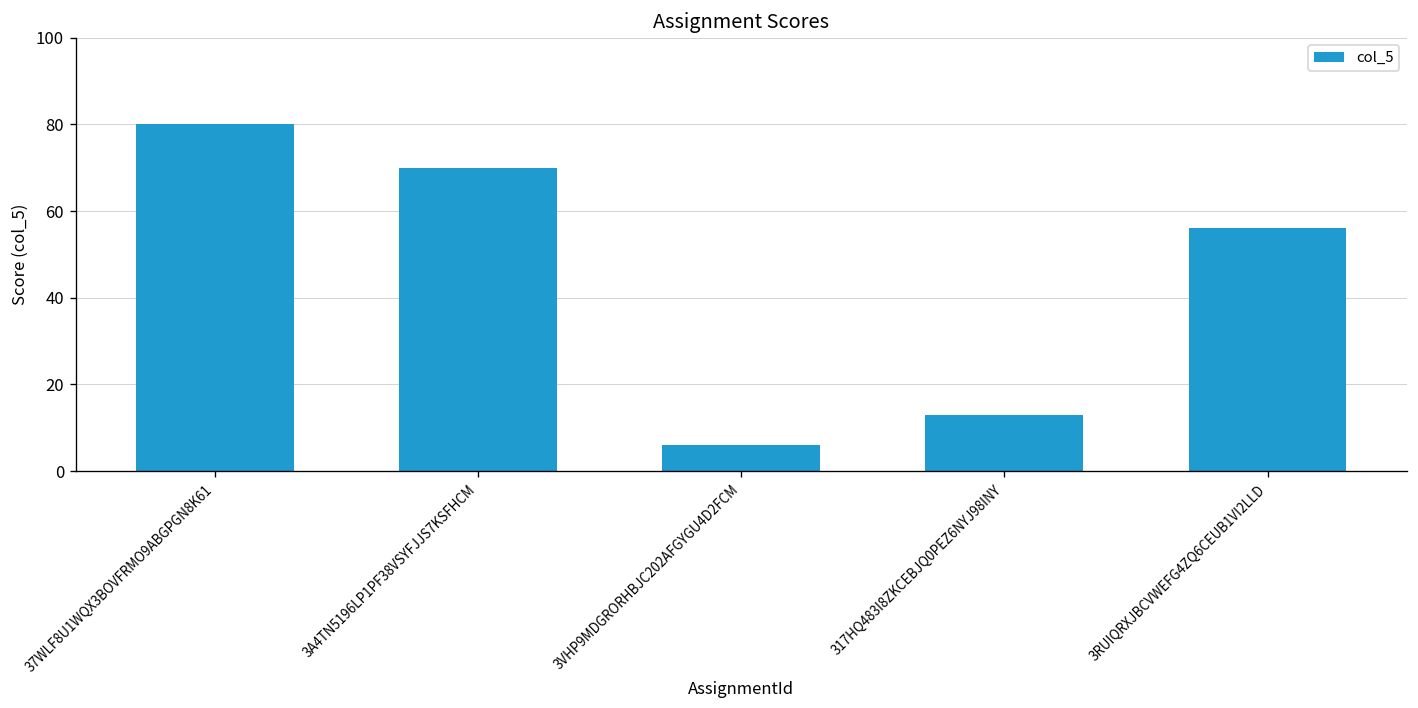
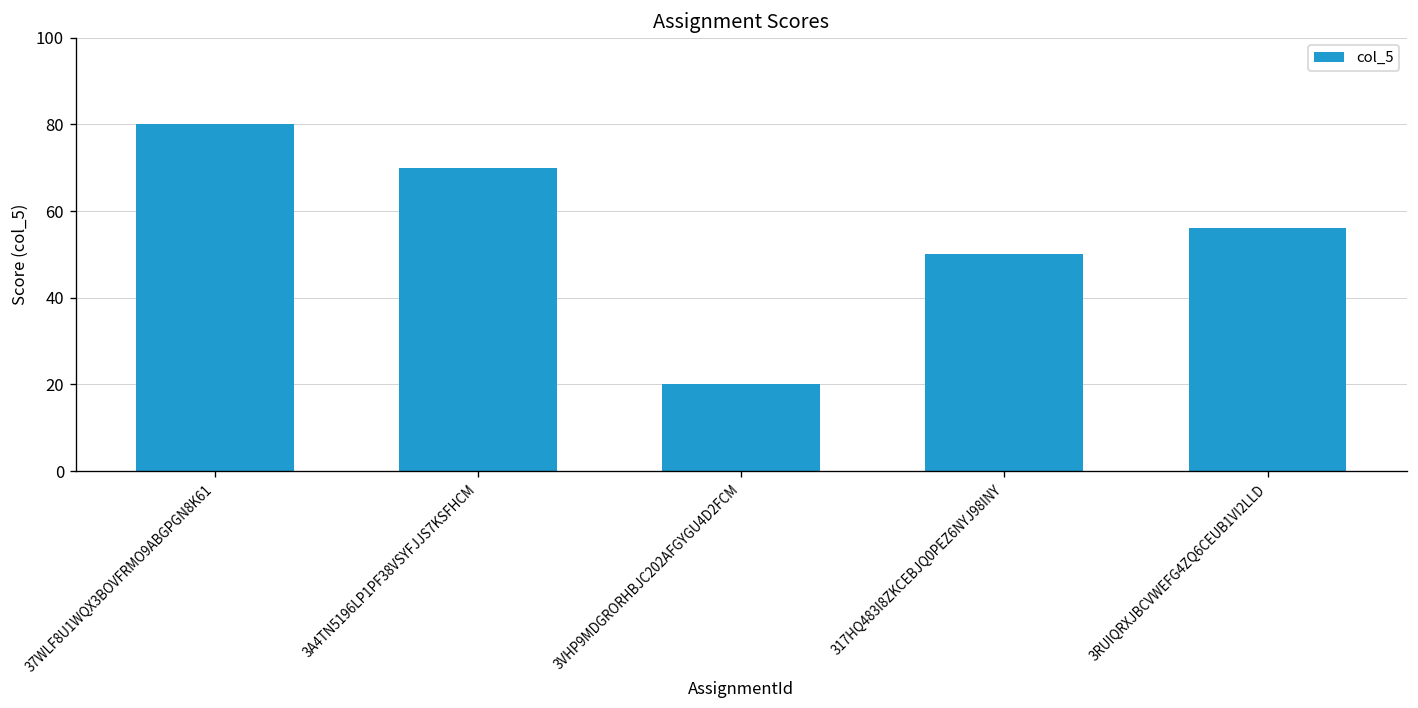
3VHP9MDGRORHBJC202AFGYGU4D2FCM: 6 -> 20
317HQ483I8ZKCEBJQ0PEZ6NYJ98INY: 13 -> 50
